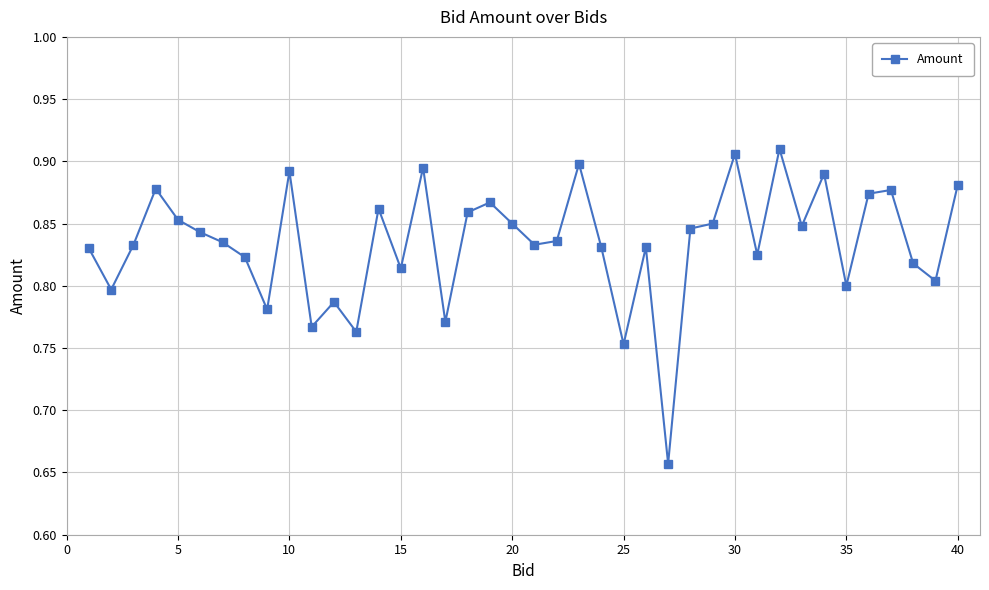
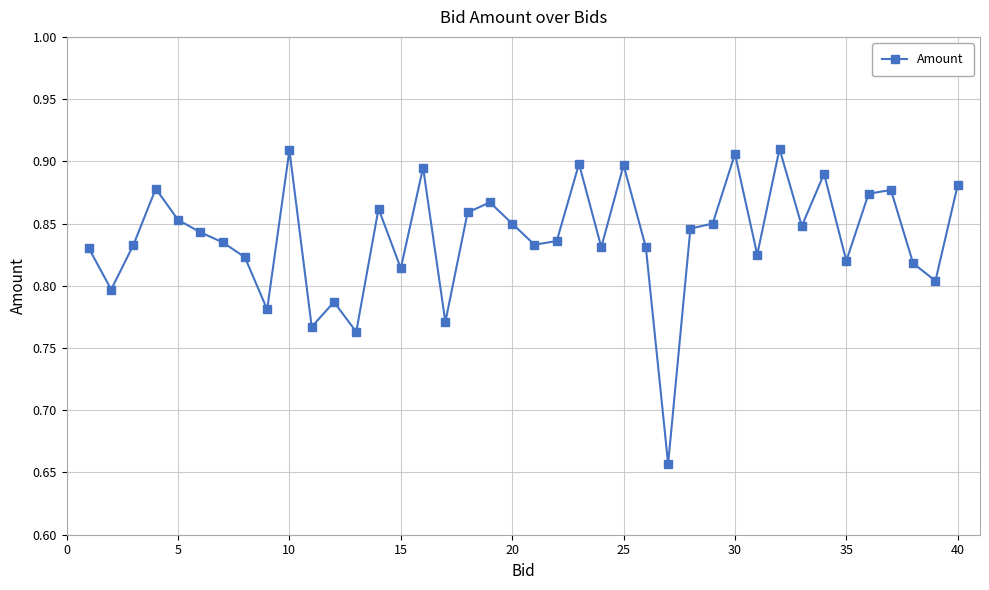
10: 0.892 -> 0.909
25: 0.753 -> 0.897
35: 0.80 -> 0.82
